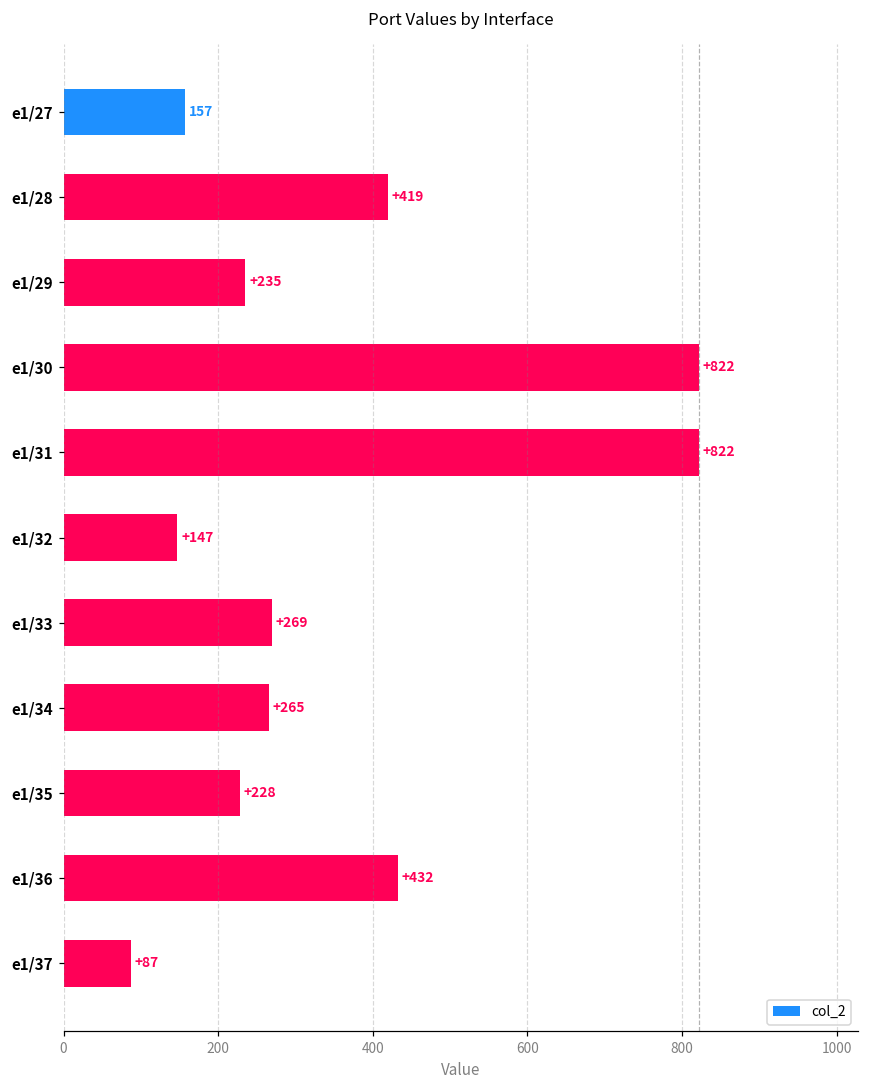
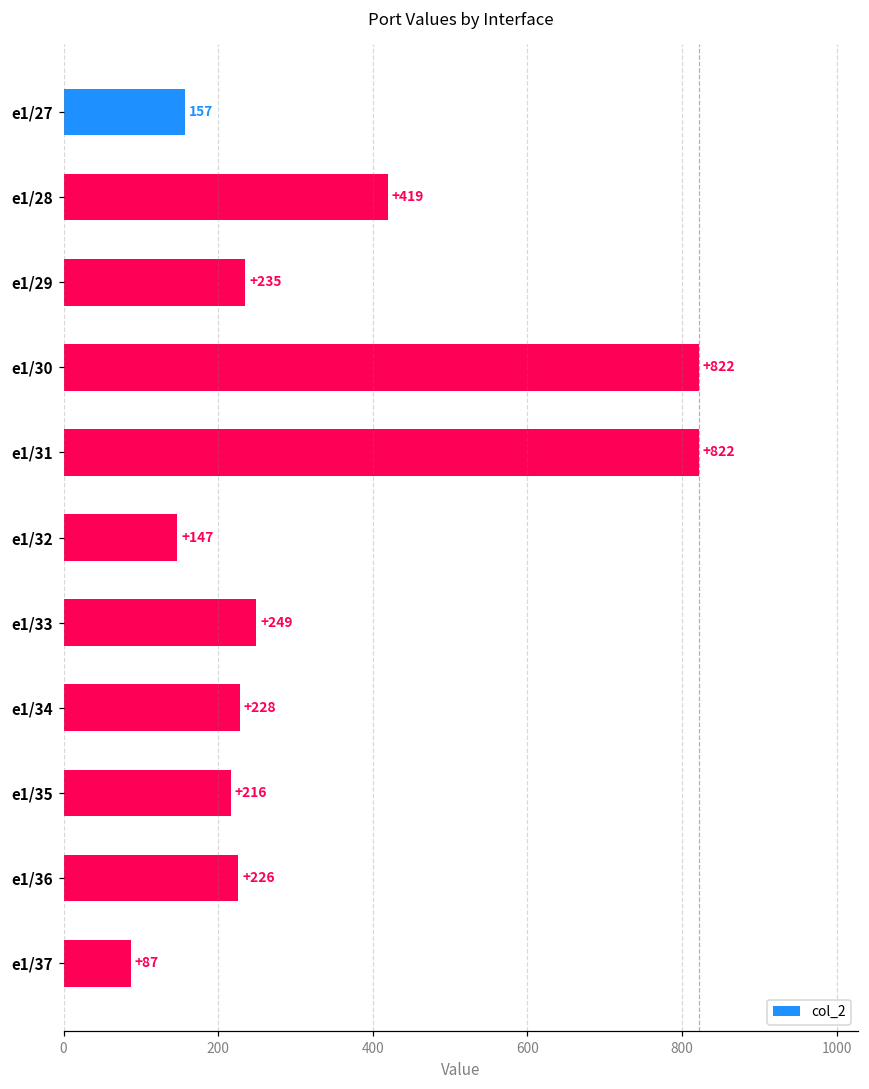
e1/33: +269 -> +249
e1/34: +265 -> +228
e1/35: +228 -> +216
e1/36: +432 -> +226
